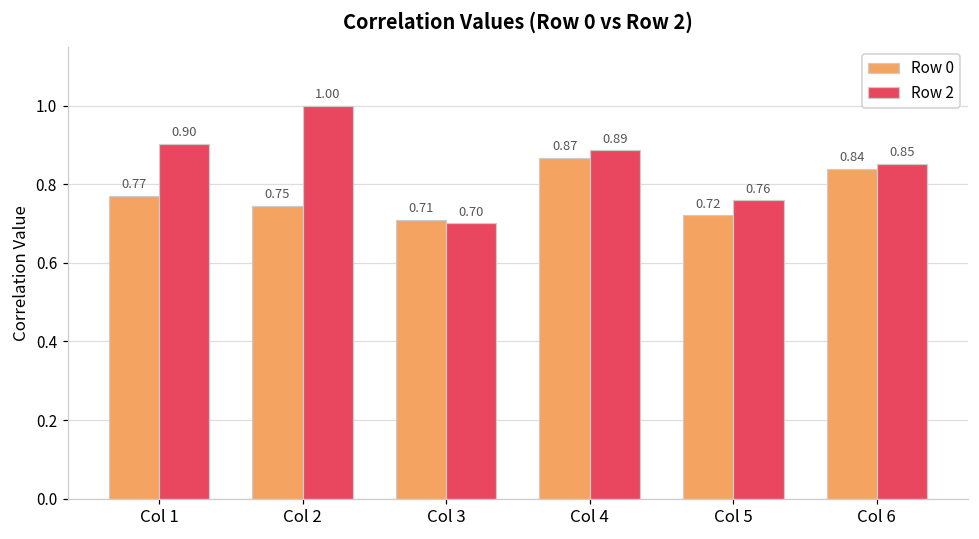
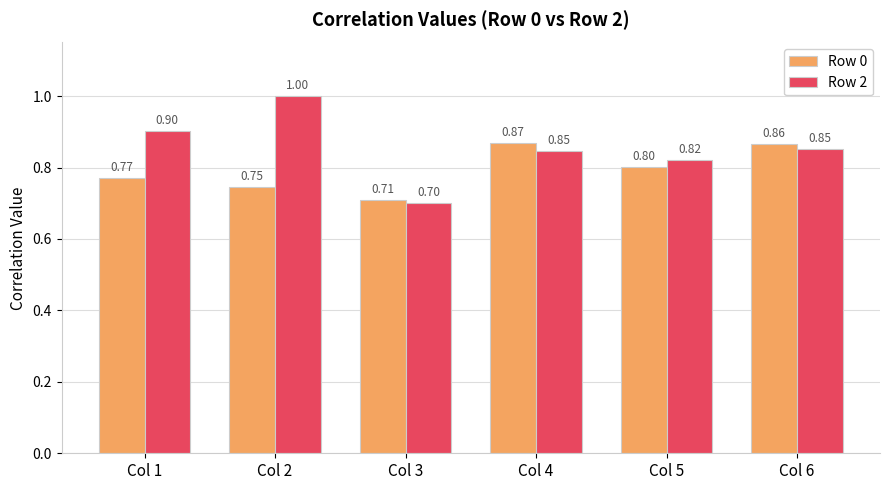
Row 2, Col 4: 0.89 -> 0.85
Row 0, Col 5: 0.72 -> 0.80
Row 2, Col 5: 0.76 -> 0.82
Row 0, Col 6: 0.84 -> 0.86
